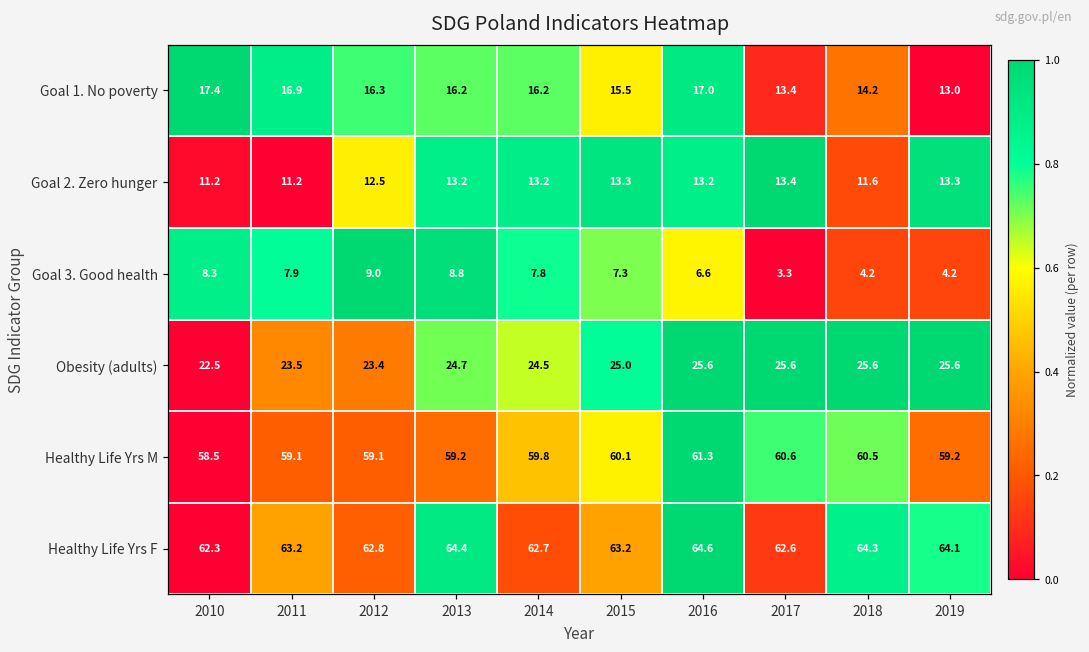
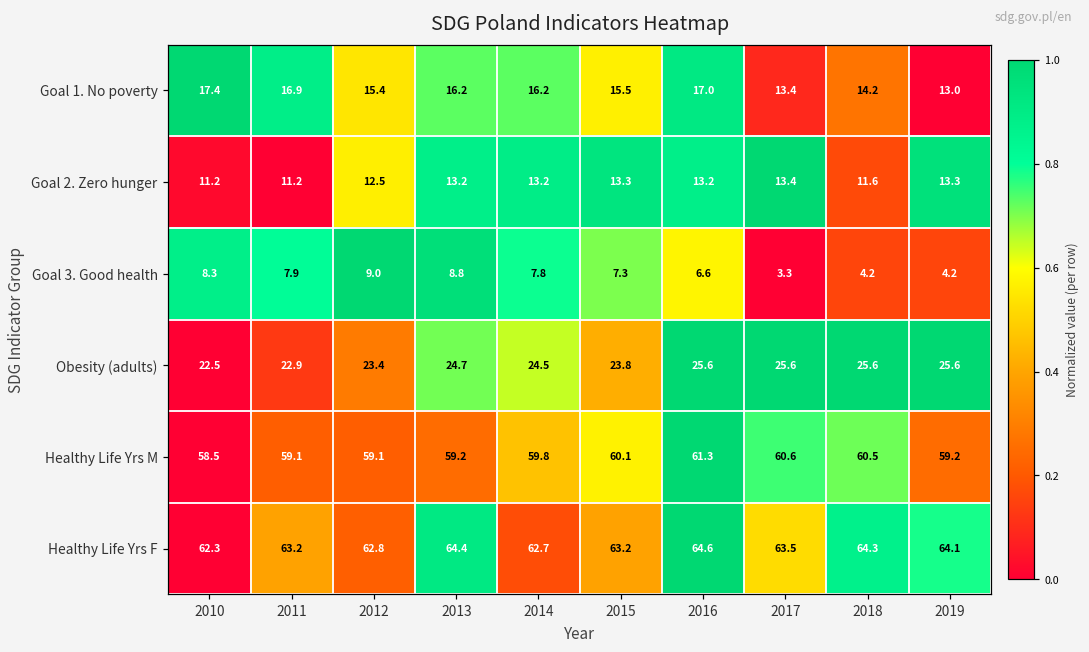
Goal 1. No poverty, 2012: 16.3 -> 15.4
Obesity (adults), 2011: 23.5 -> 22.9
Obesity (adults), 2015: 25.0 -> 23.8
Healthy Life Yrs F, 2017: 62.6 -> 63.5
